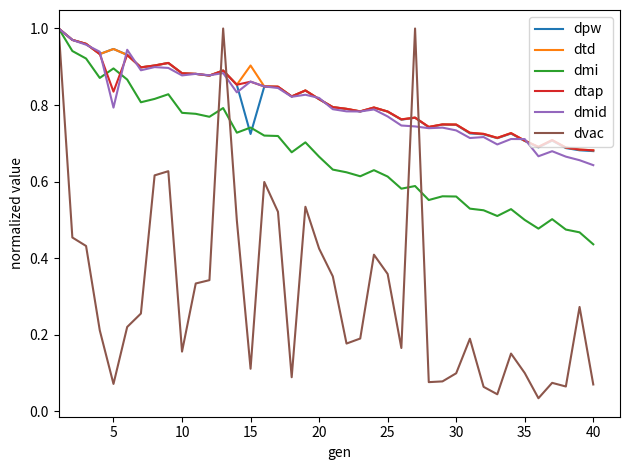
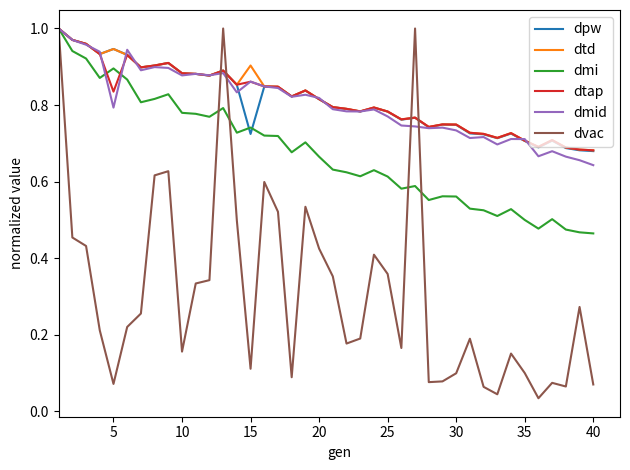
dmi, 40: 0.44 -> 0.46
